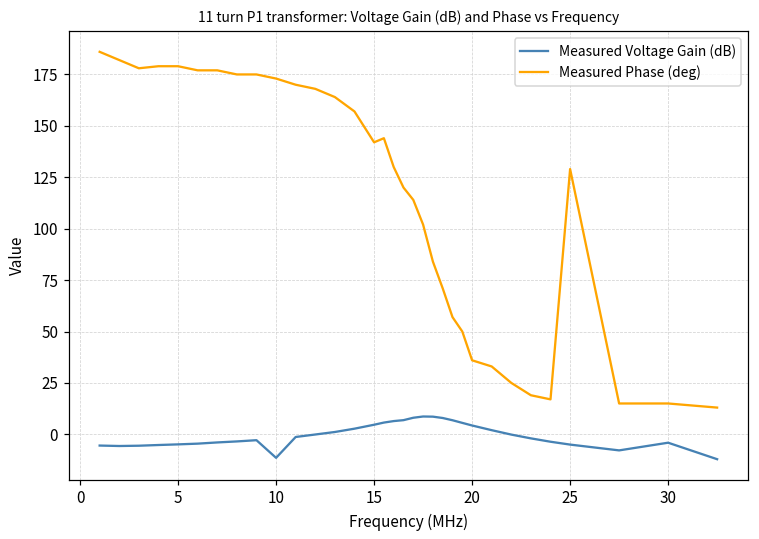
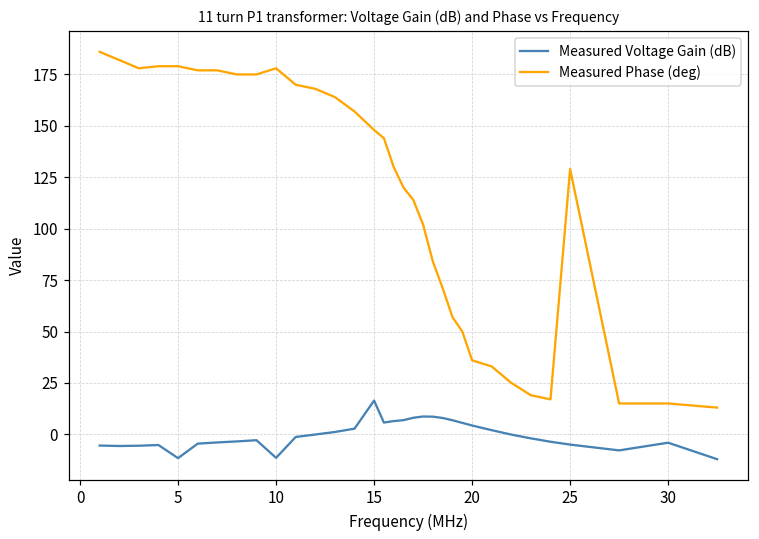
Measured Voltage Gain (dB), 5: -5 -> -12
Measured Phase (deg), 10: 173 -> 178
Measured Voltage Gain (dB), 15: 5 -> 16
Measured Phase (deg), 15: 142 -> 148
